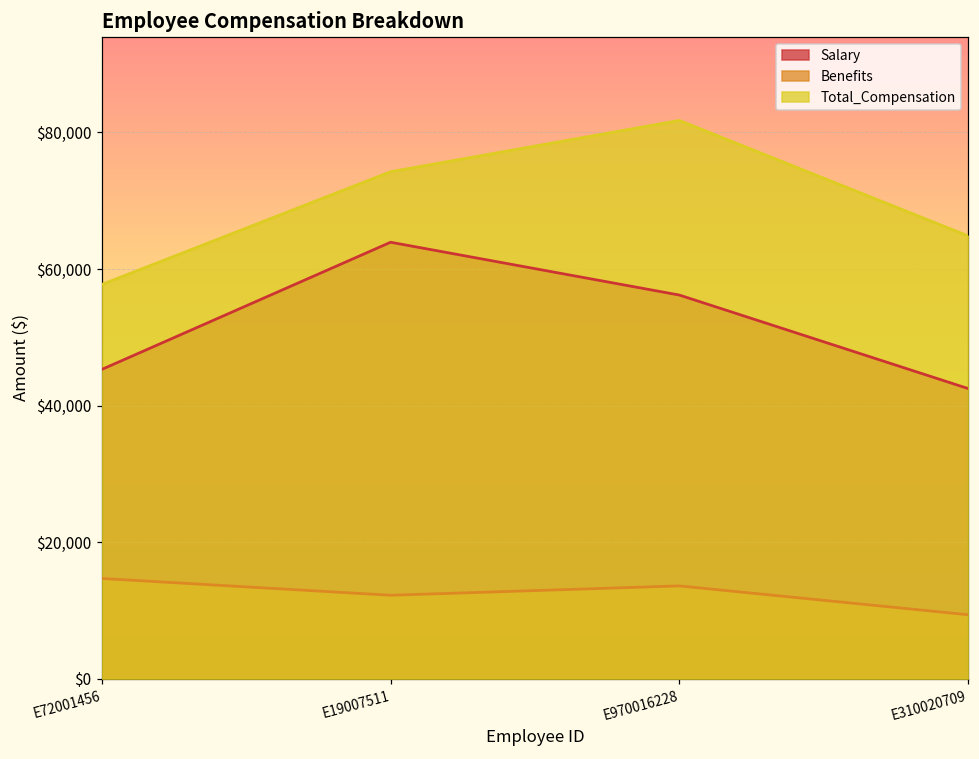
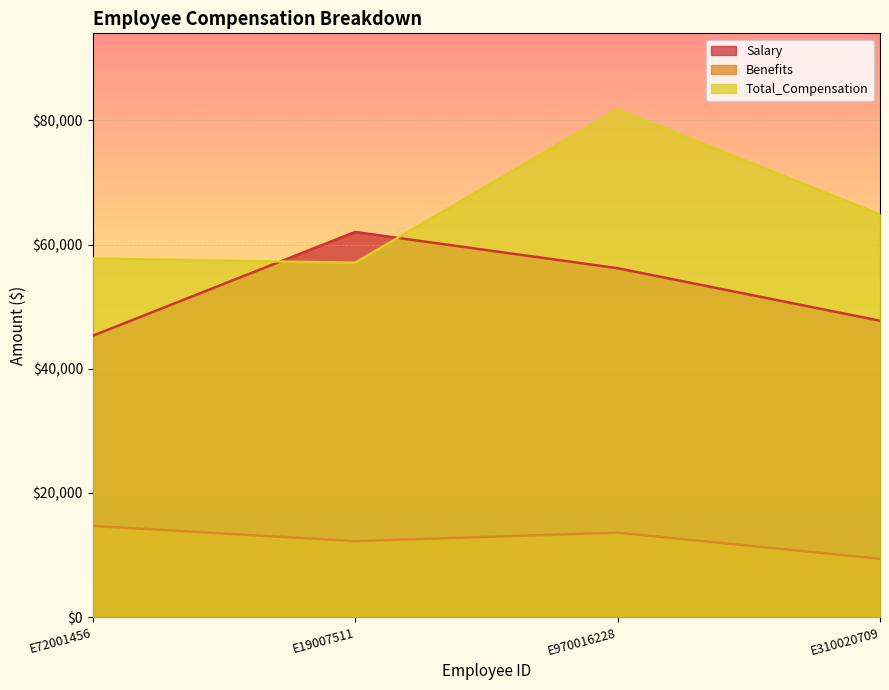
Salary, E19007511: $64,000 -> $62,000
Total_Compensation, E19007511: $74,000 -> $57,000
Salary, E310020709: $43,000 -> $48,000
